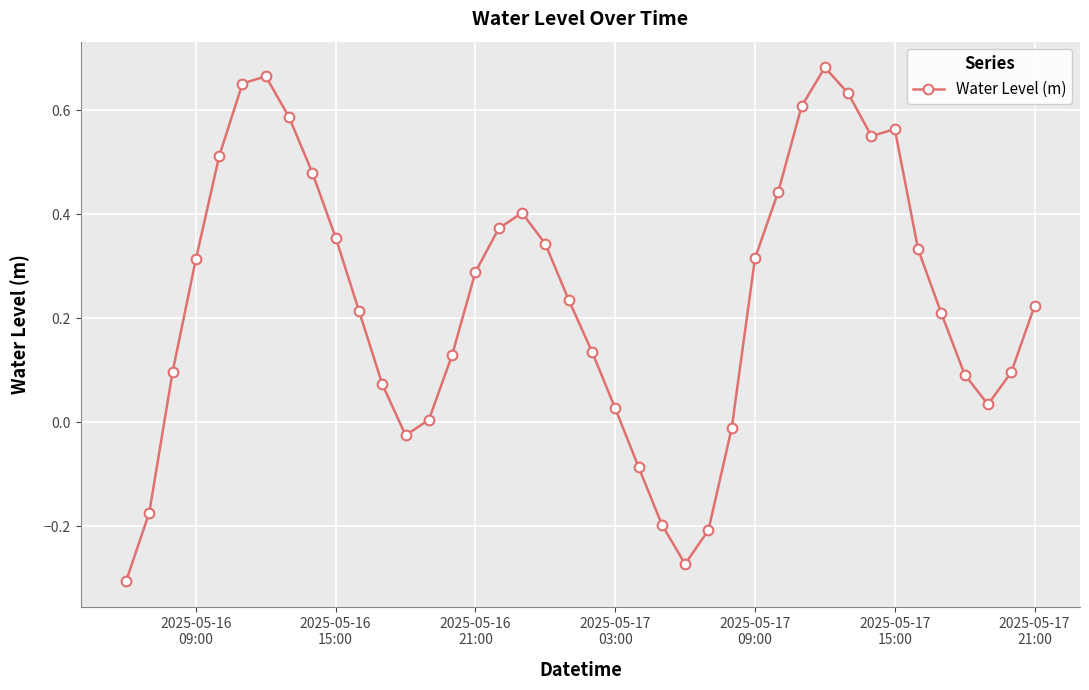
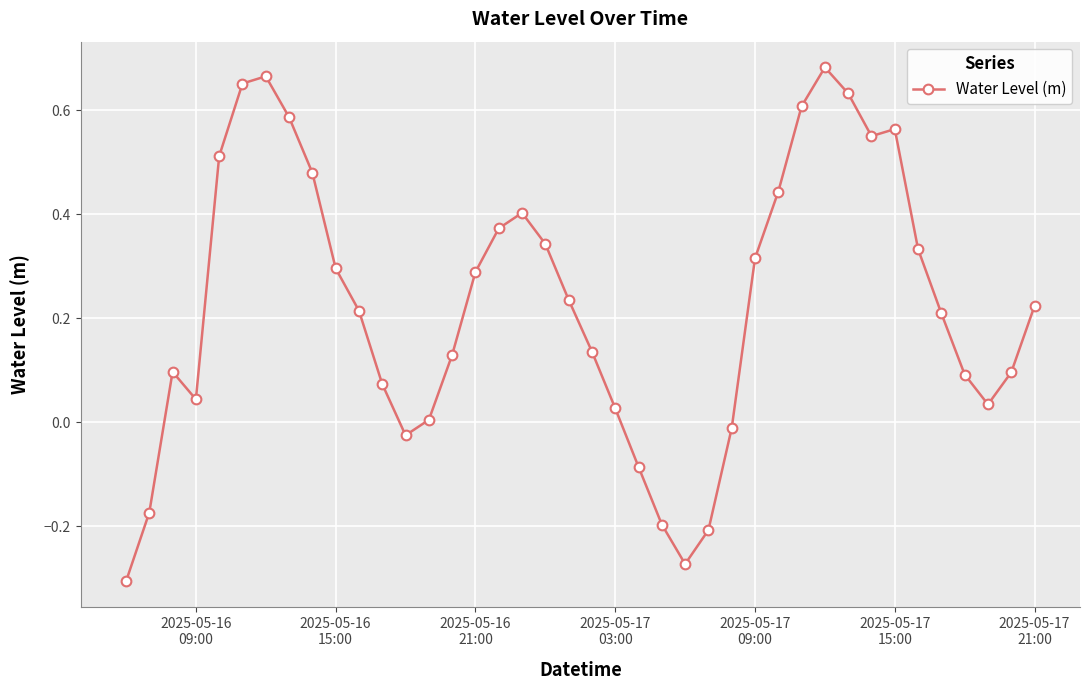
2025-05-16 09:00: 0.31 -> 0.04
2025-05-16 15:00: 0.35 -> 0.30
